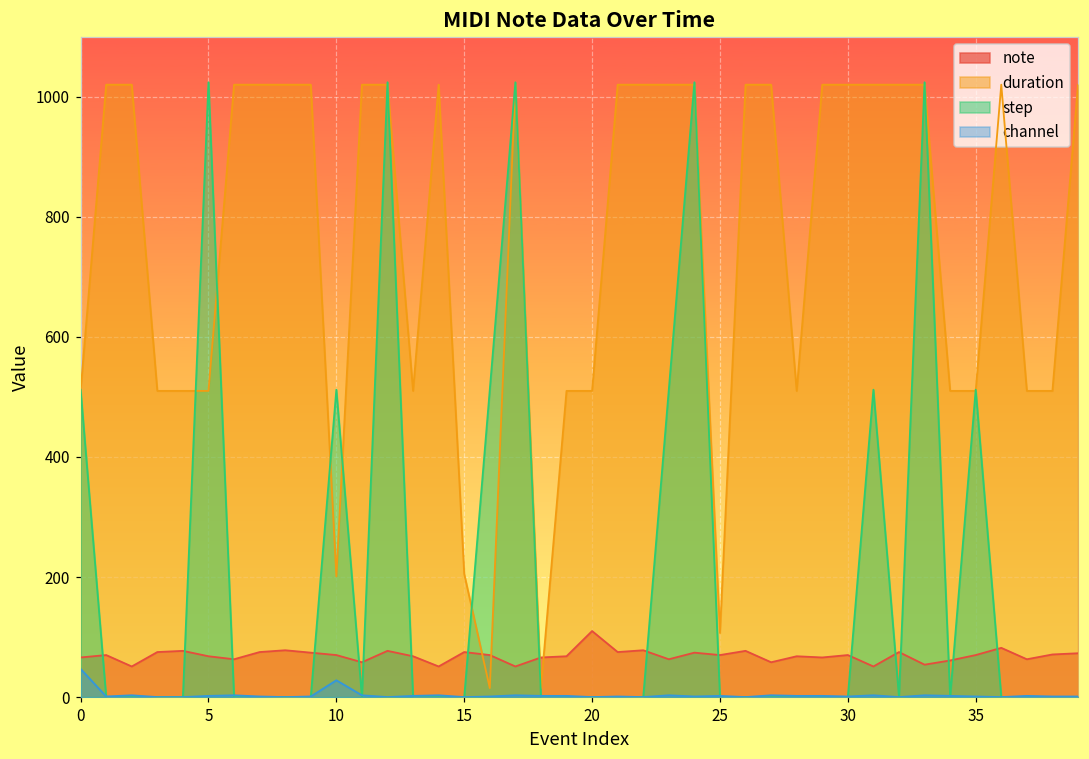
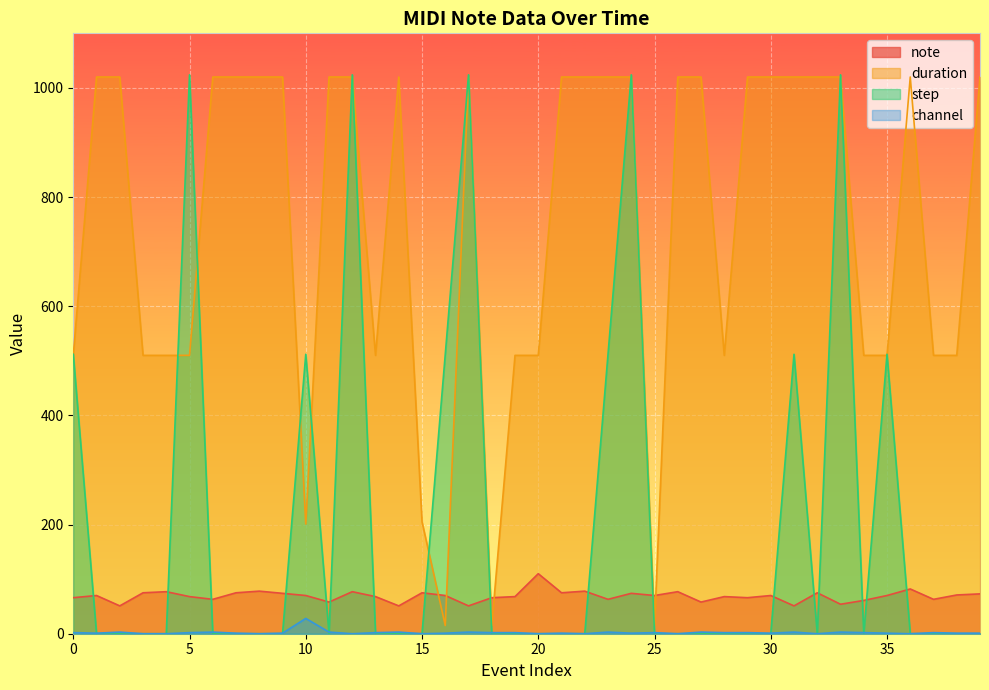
channel, 0: 50 -> 0
duration, 25: 110 -> 20
